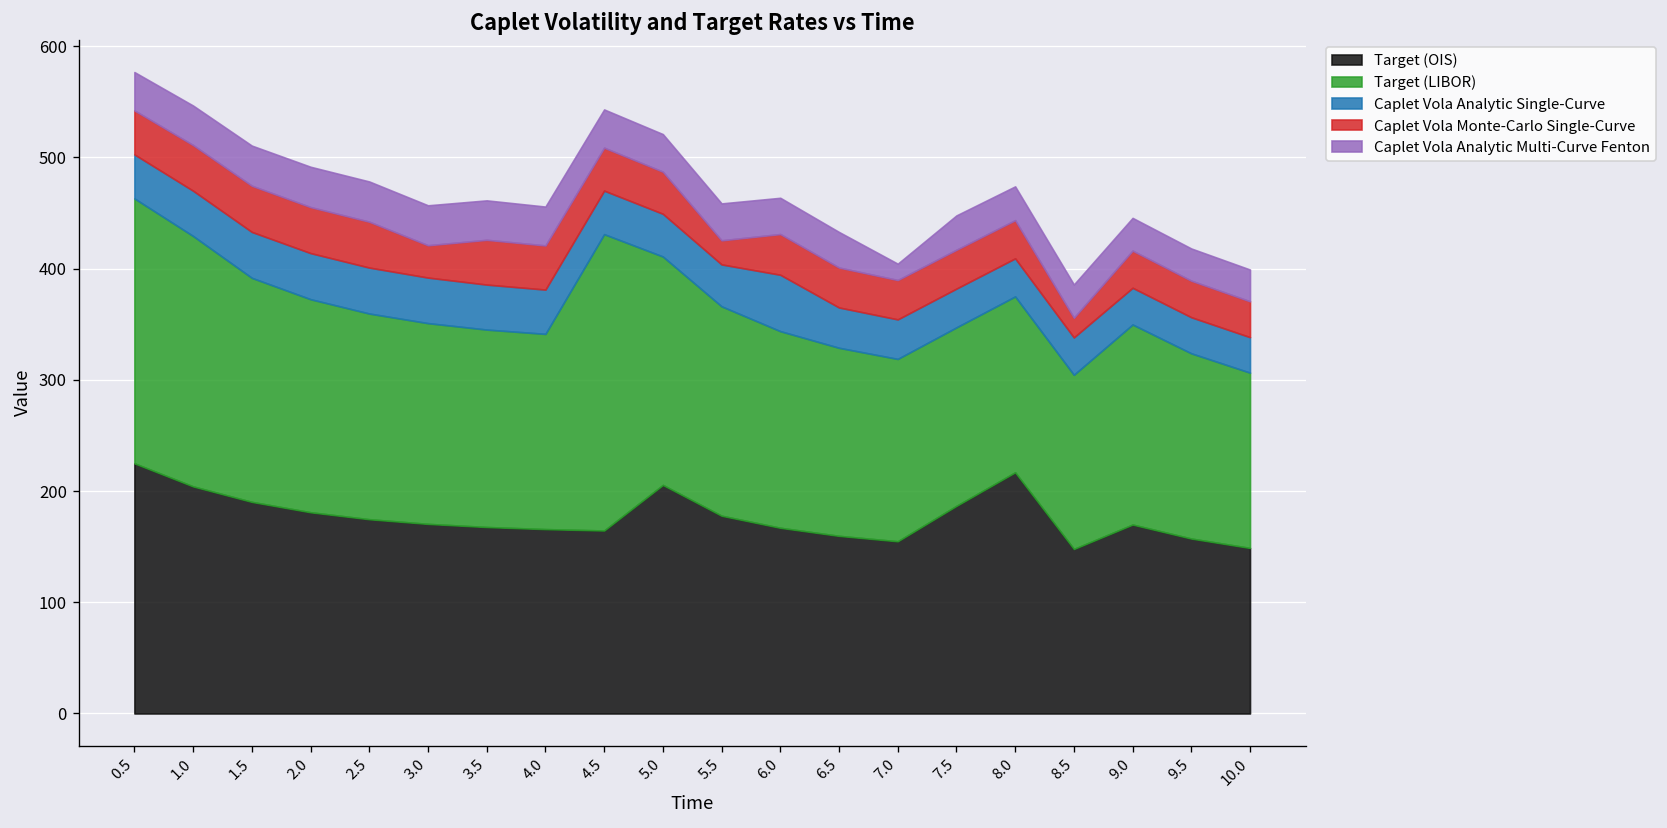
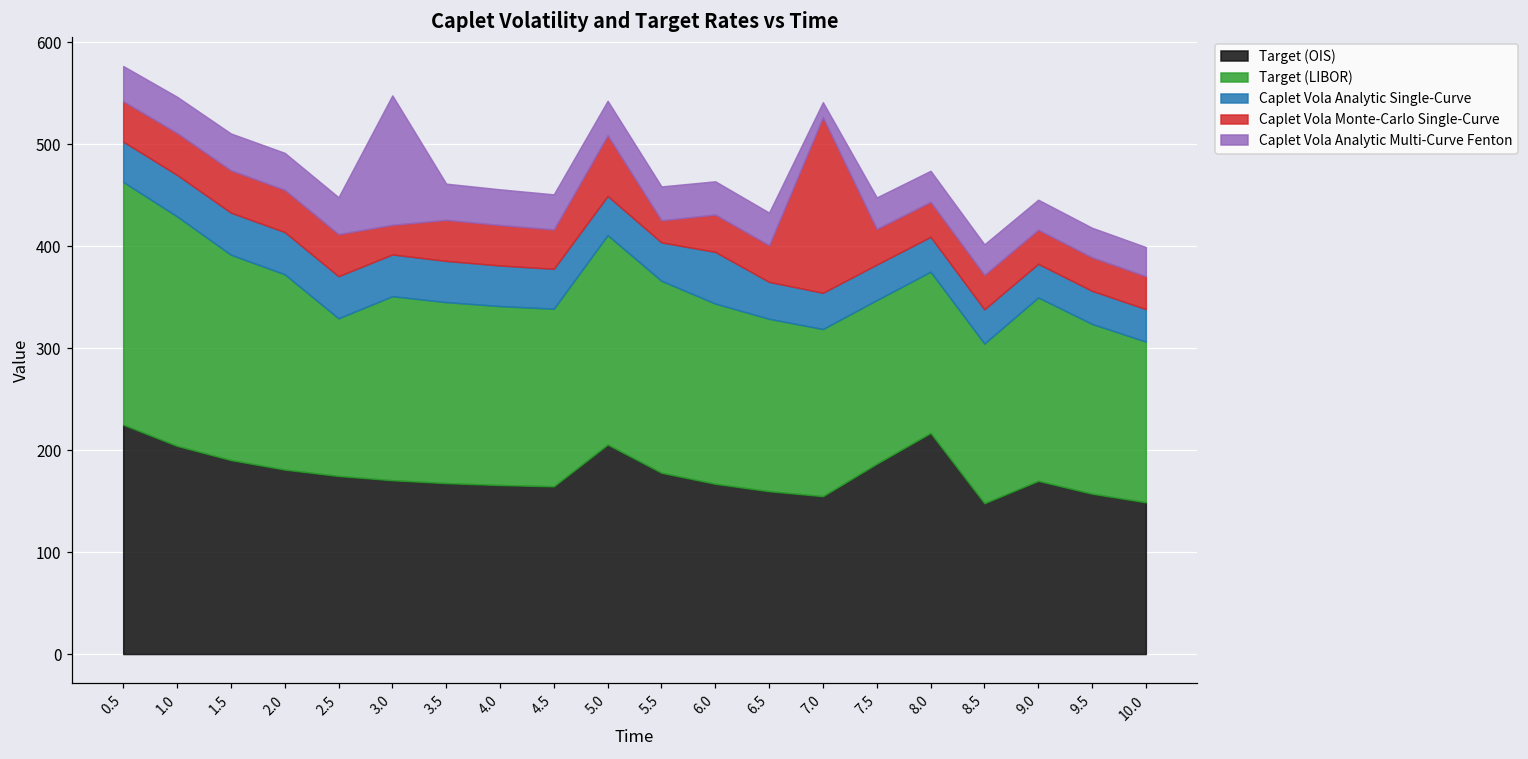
Target (LIBOR), 2.5: 180 -> 150
Caplet Vola Analytic Multi-Curve Fenton, 3.0: 40 -> 130
Target (LIBOR), 4.5: 270 -> 170
Caplet Vola Monte-Carlo Single-Curve, 5.0: 40 -> 60
Caplet Vola Monte-Carlo Single-Curve, 7.0: 40 -> 170
Caplet Vola Monte-Carlo Single-Curve, 8.5: 20 -> 30
